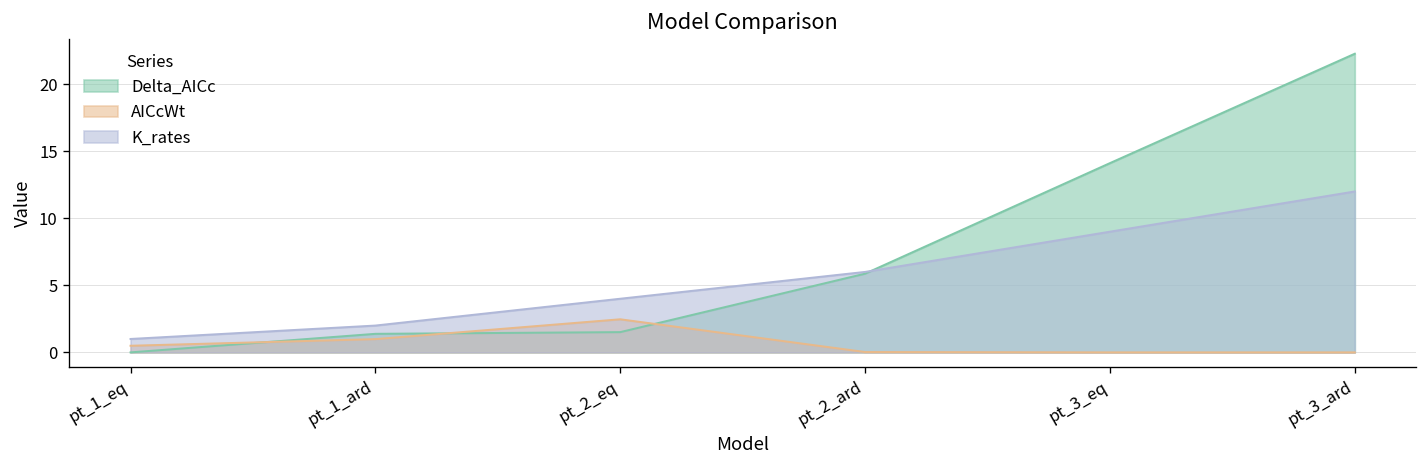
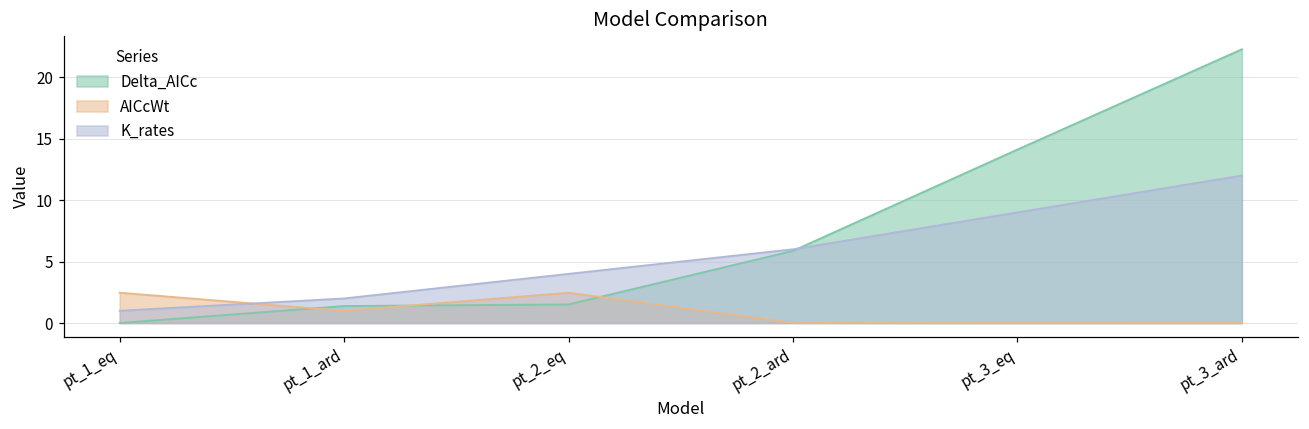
AICcWt, pt_1_eq: 0.5 -> 2.5
